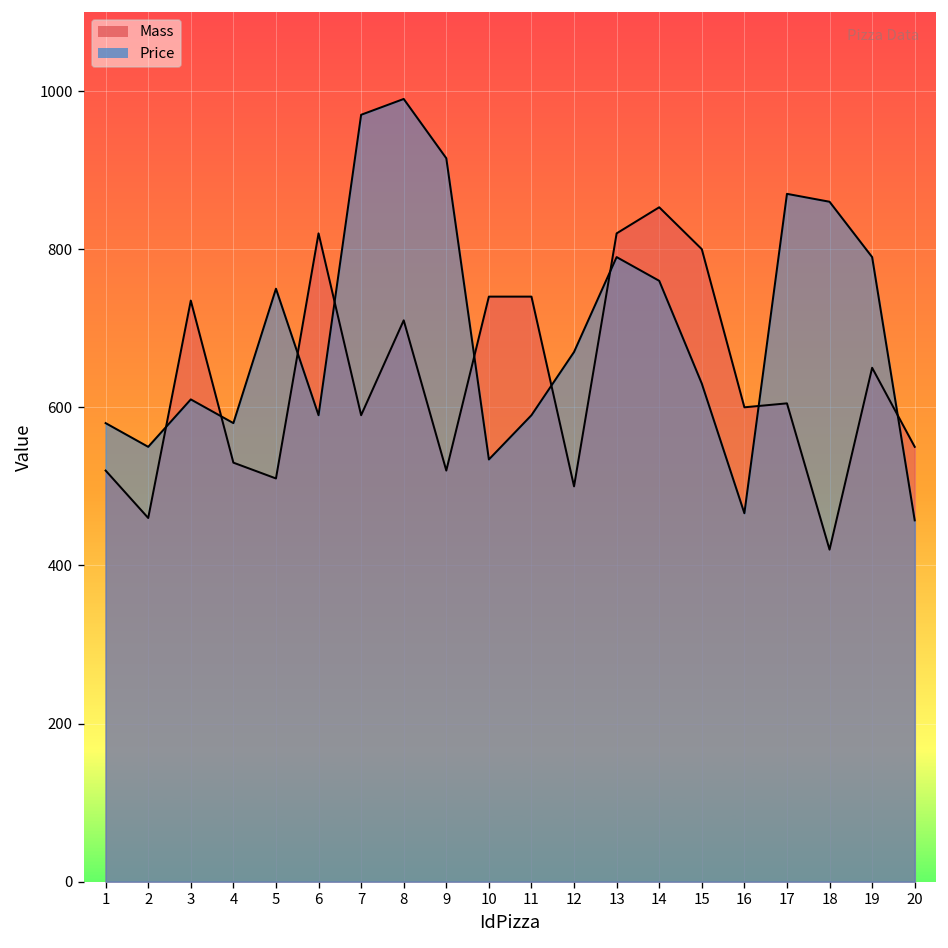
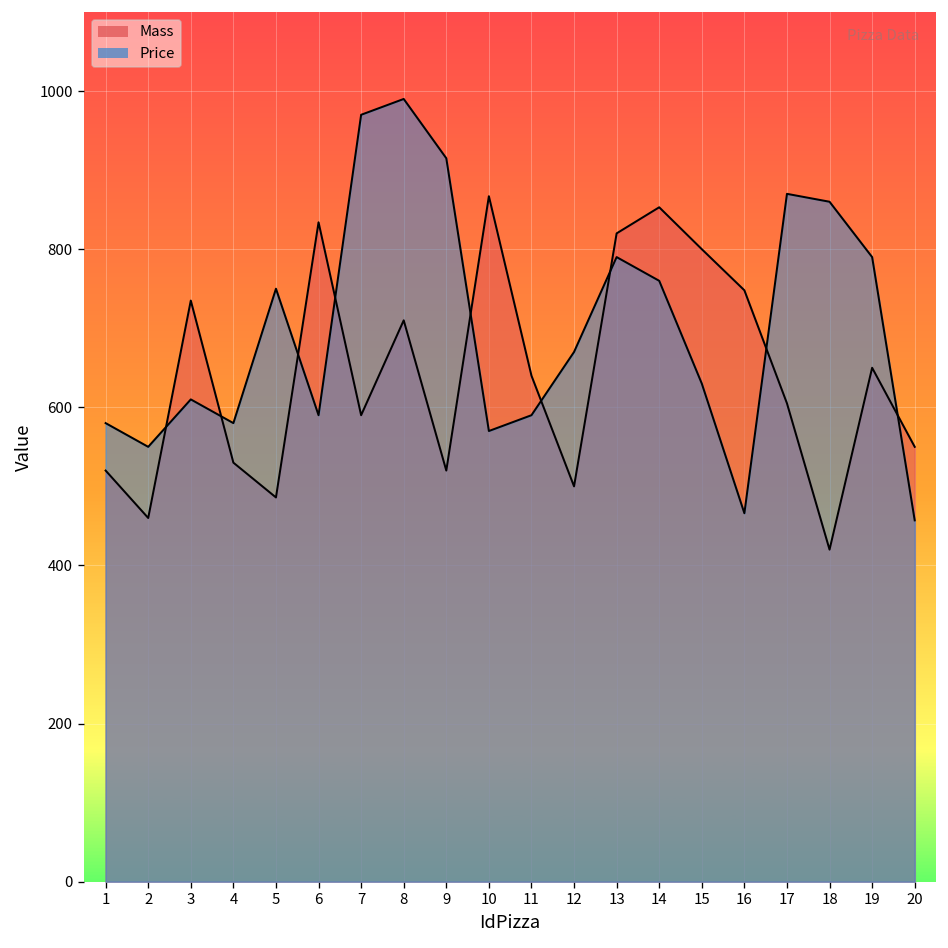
Mass, 5: 510 -> 490
Mass, 6: 820 -> 830
Mass, 10: 740 -> 870
Price, 10: 530 -> 570
Mass, 11: 740 -> 640
Mass, 16: 600 -> 750
